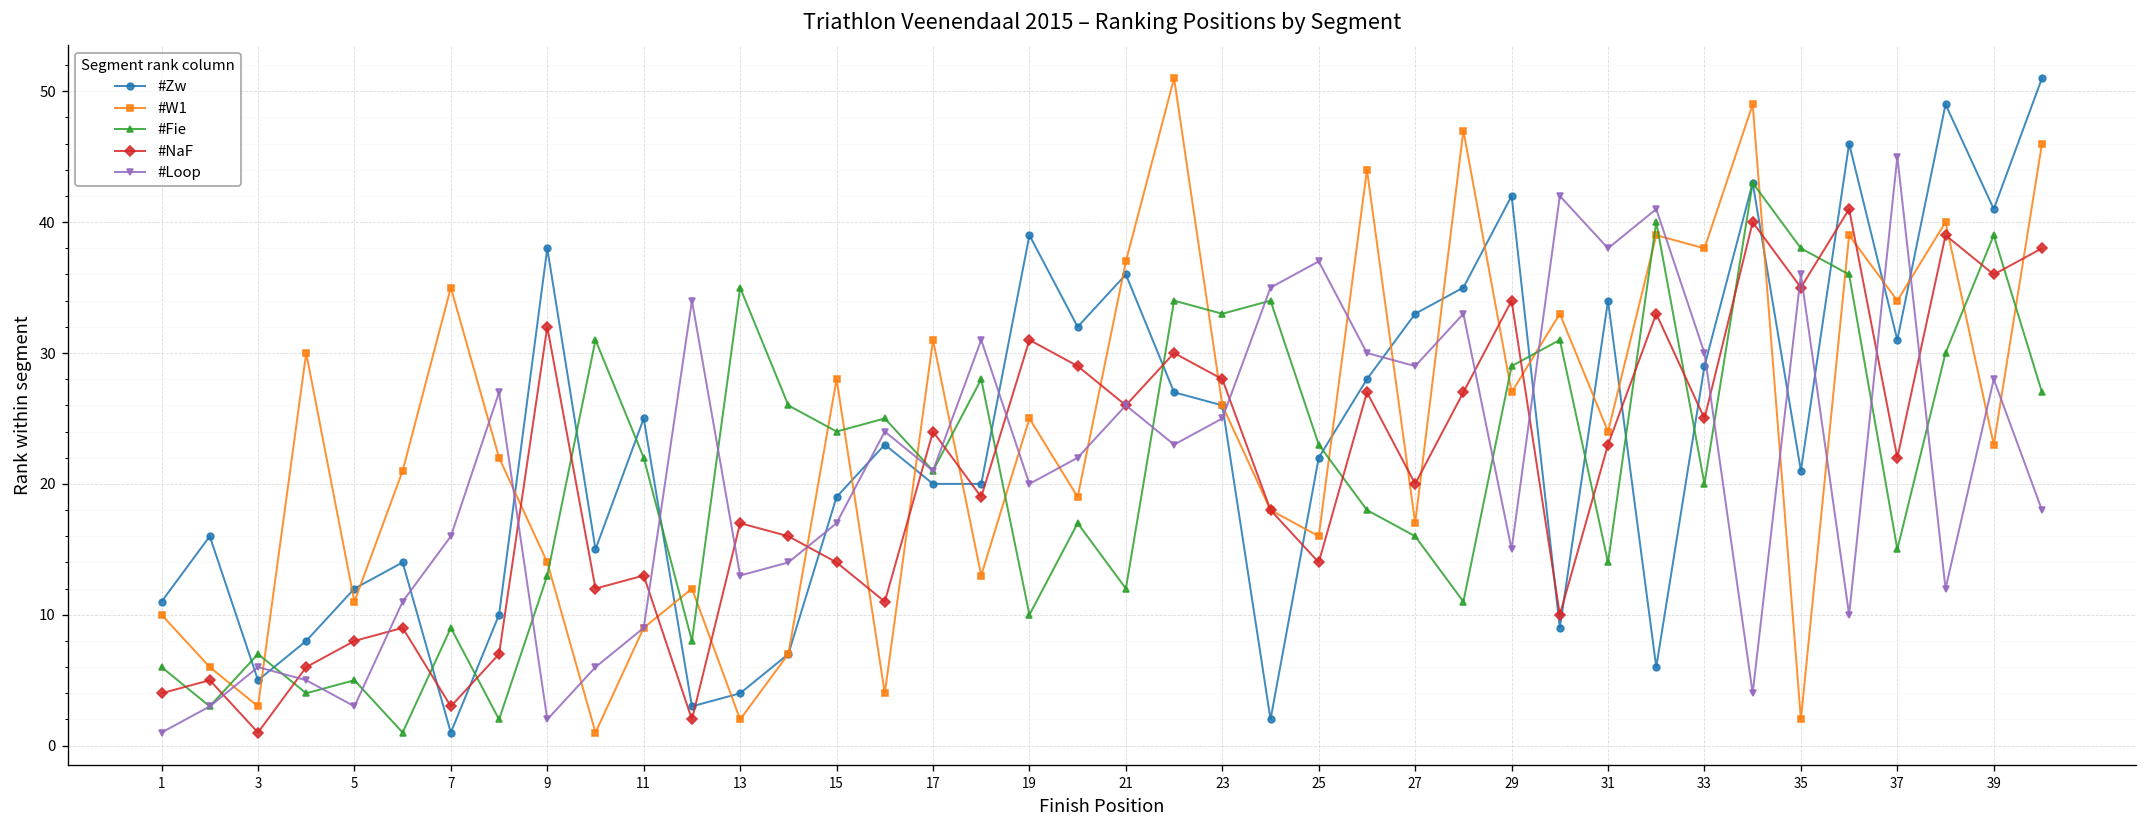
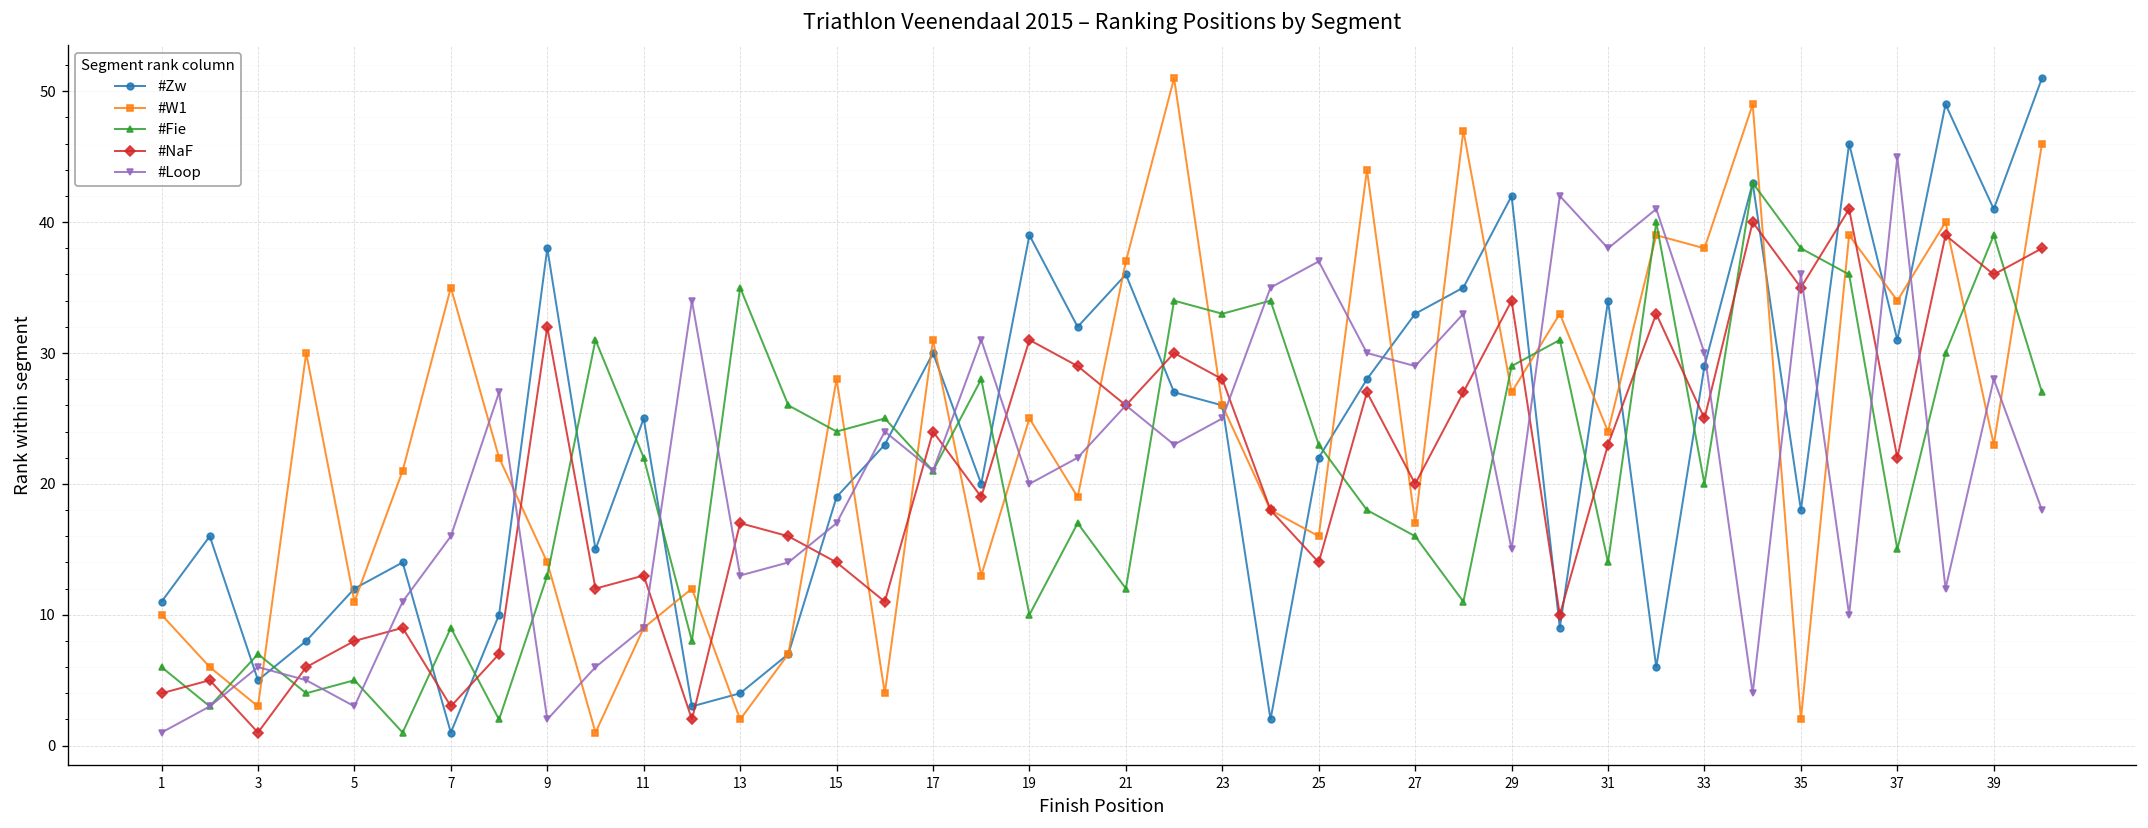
#Zw, 17: 20 -> 30
#Zw, 35: 21 -> 18
